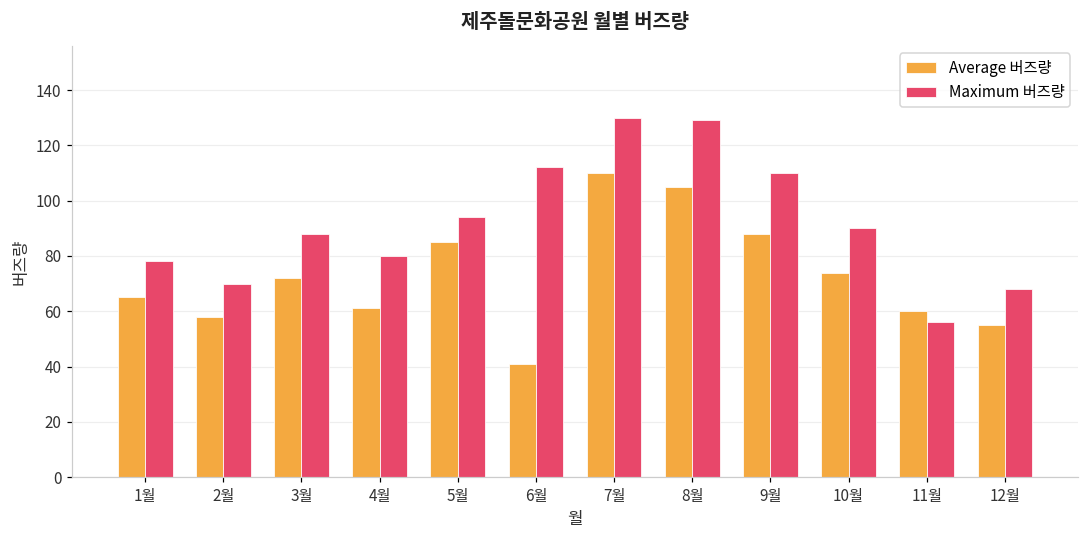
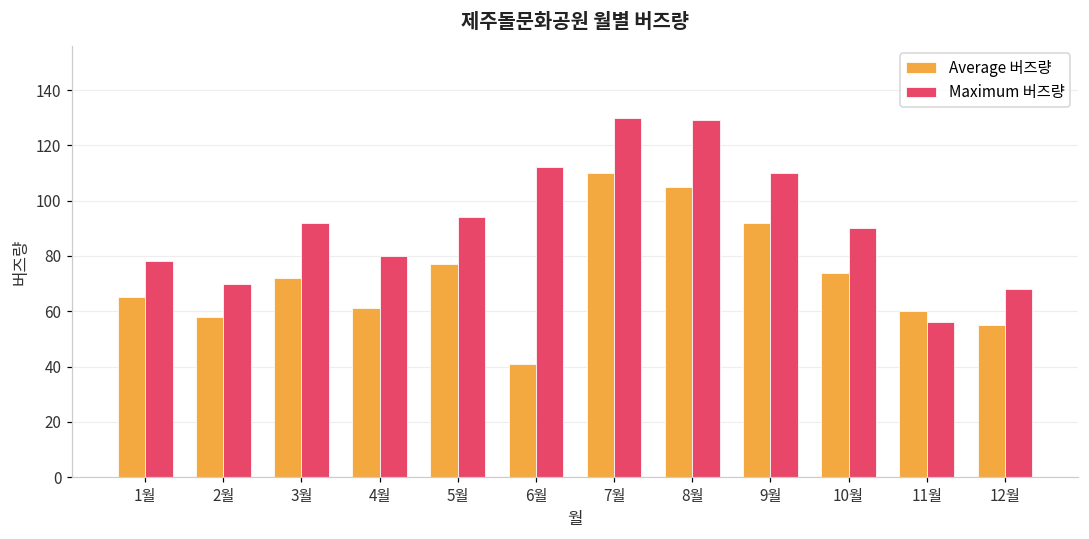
Maximum 버즈량, 3월: 88 -> 92
Average 버즈량, 5월: 85 -> 77
Average 버즈량, 9월: 88 -> 92
